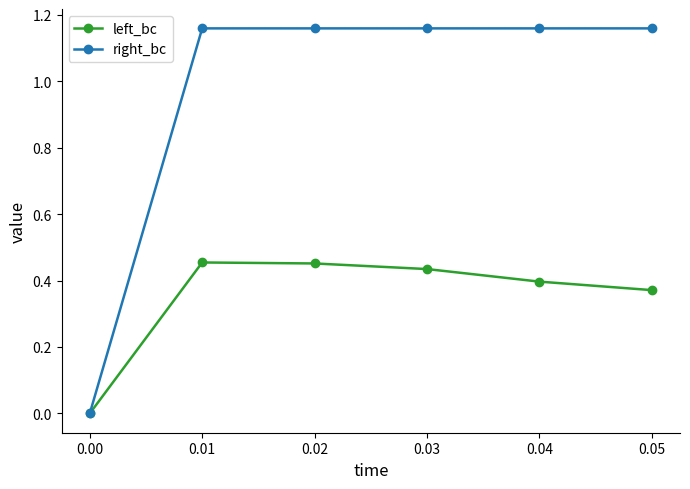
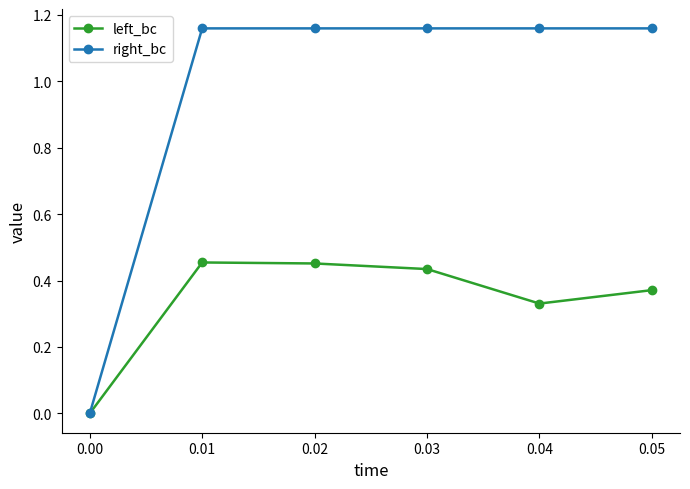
left_bc, 0.04: 0.40 -> 0.33
